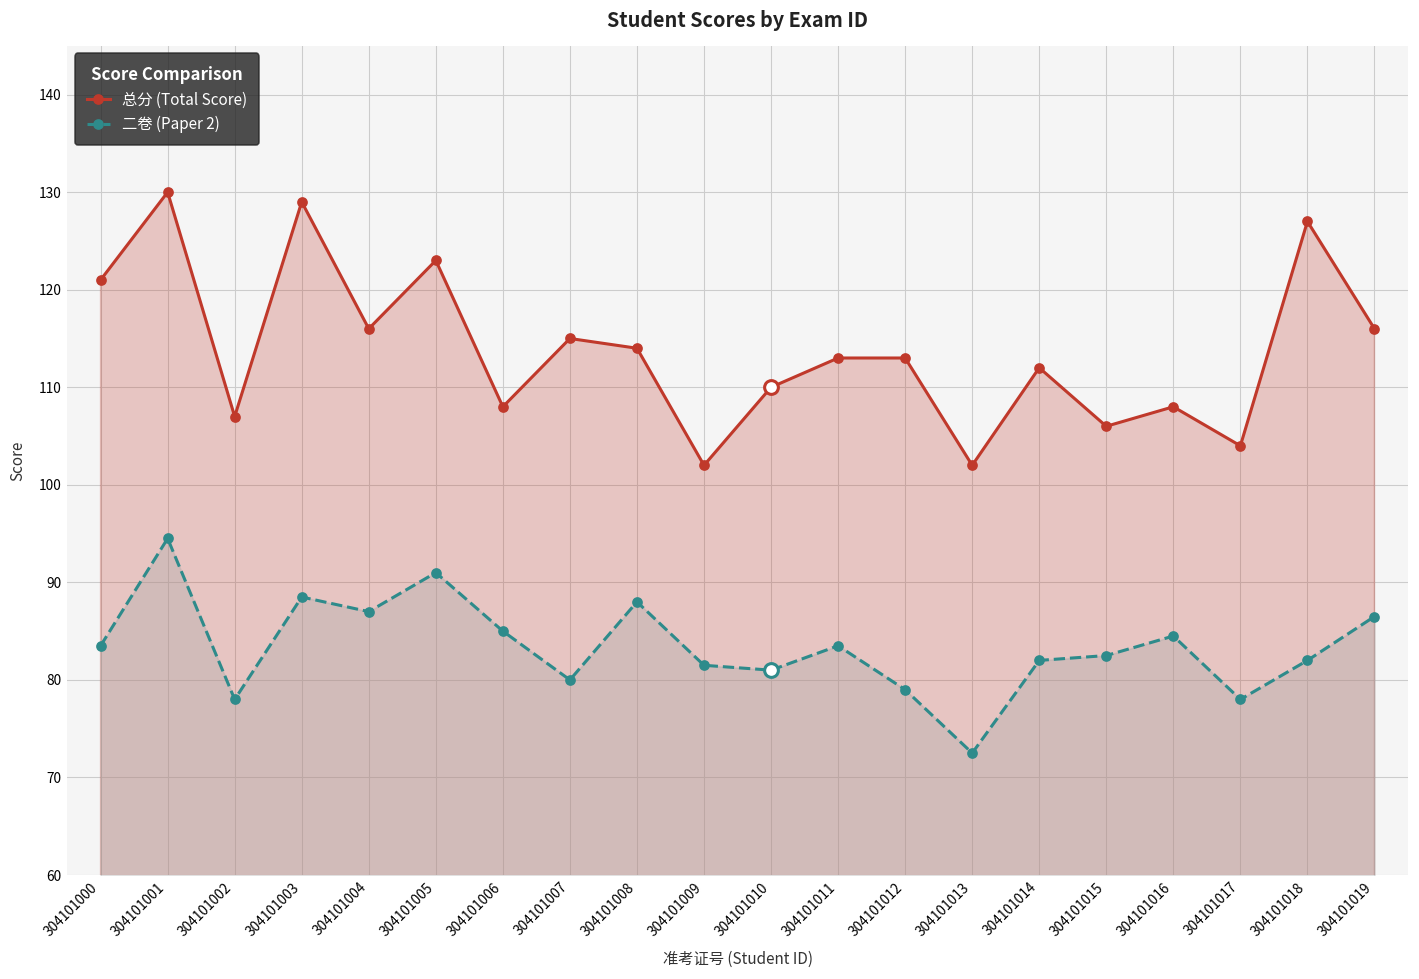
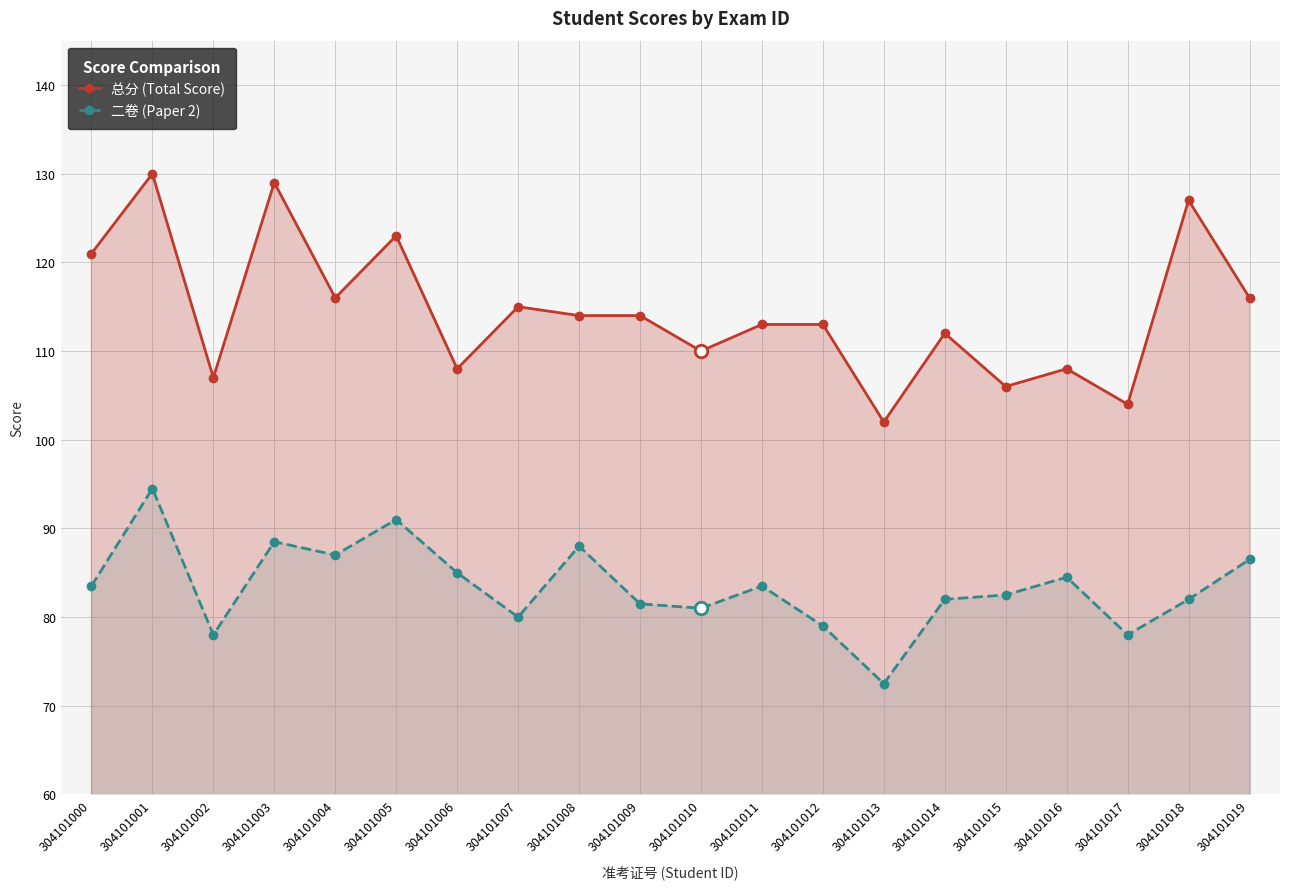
总分 (Total Score), 304101009: 102 -> 114
